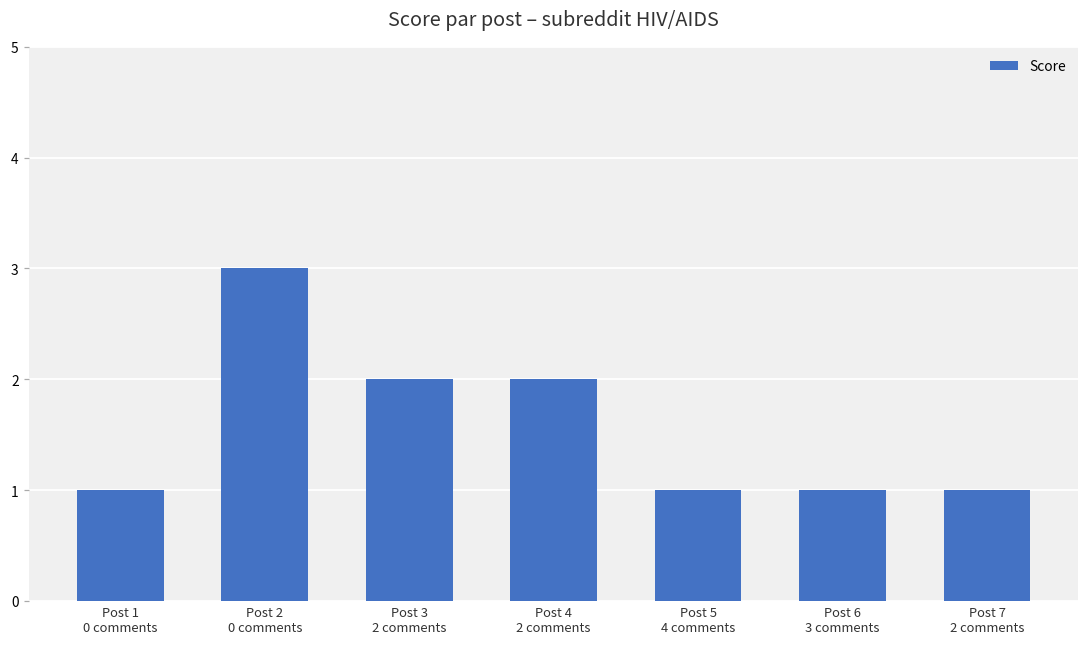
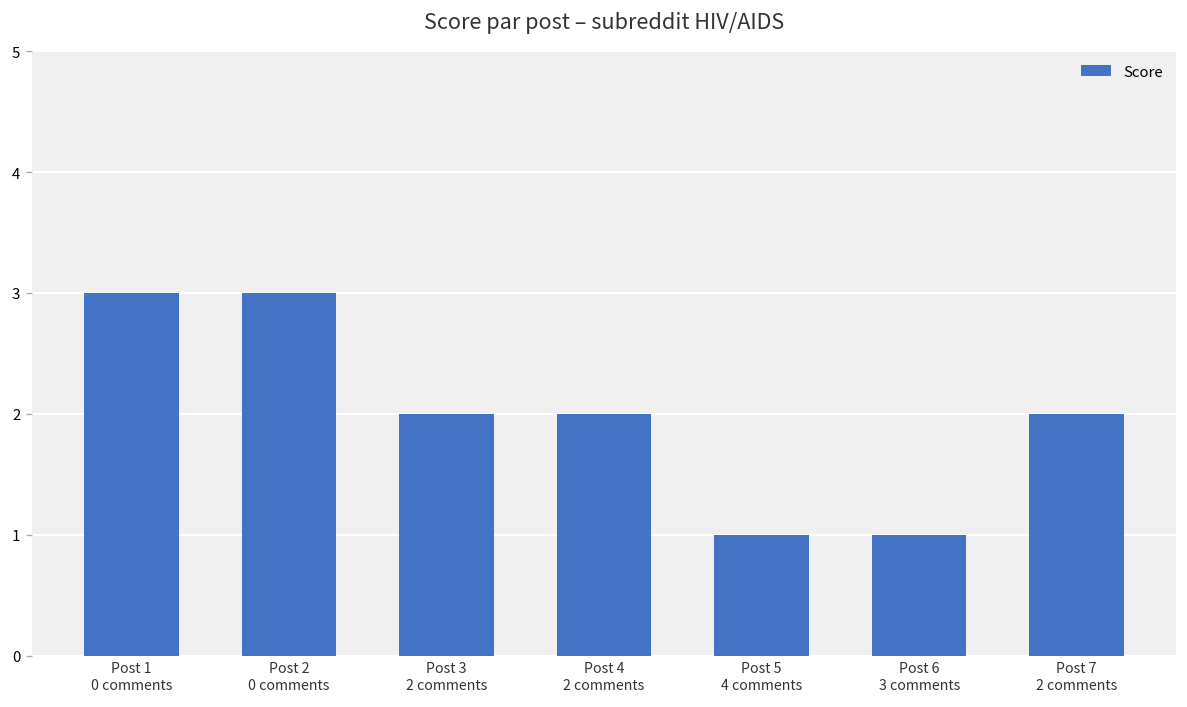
Post 1 0 comments: 1 -> 3
Post 7 2 comments: 1 -> 2
